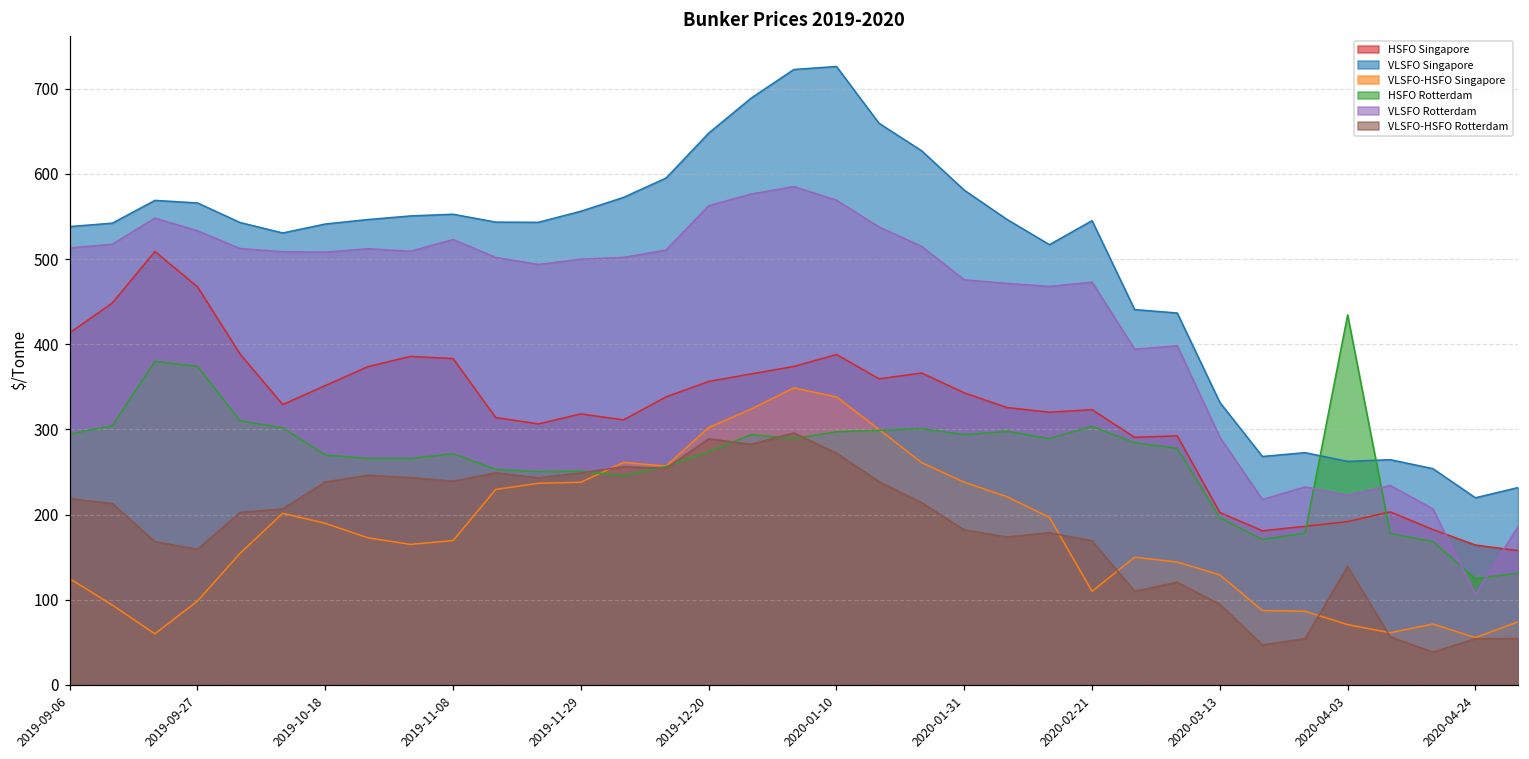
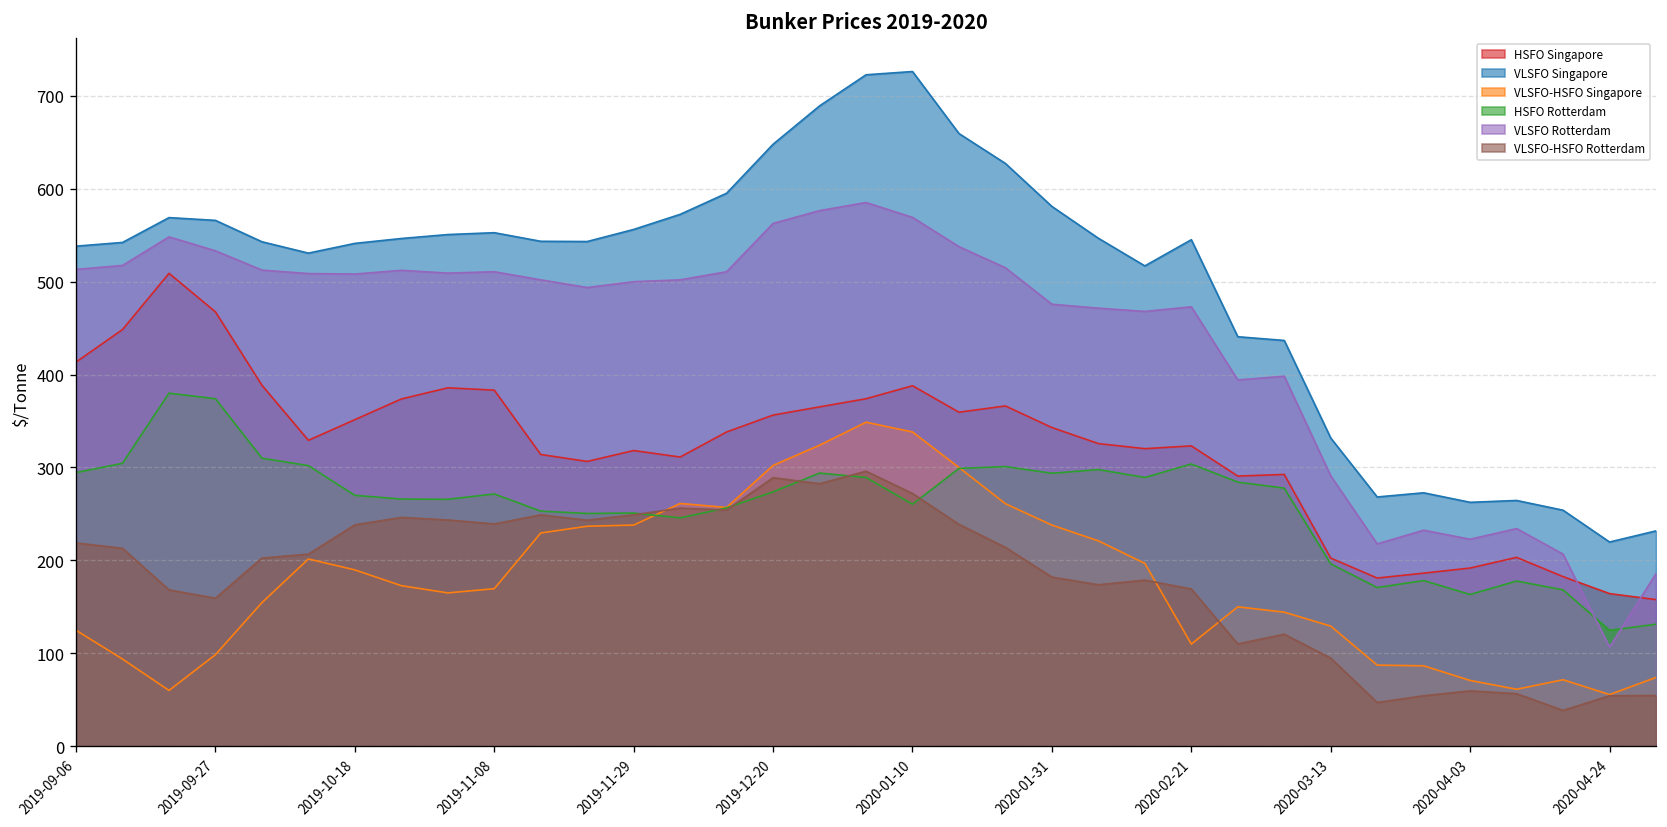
VLSFO Rotterdam, 2019-11-08: 520 -> 510
HSFO Rotterdam, 2020-01-10: 300 -> 260
HSFO Rotterdam, 2020-04-03: 430 -> 160
VLSFO-HSFO Rotterdam, 2020-04-03: 140 -> 60
